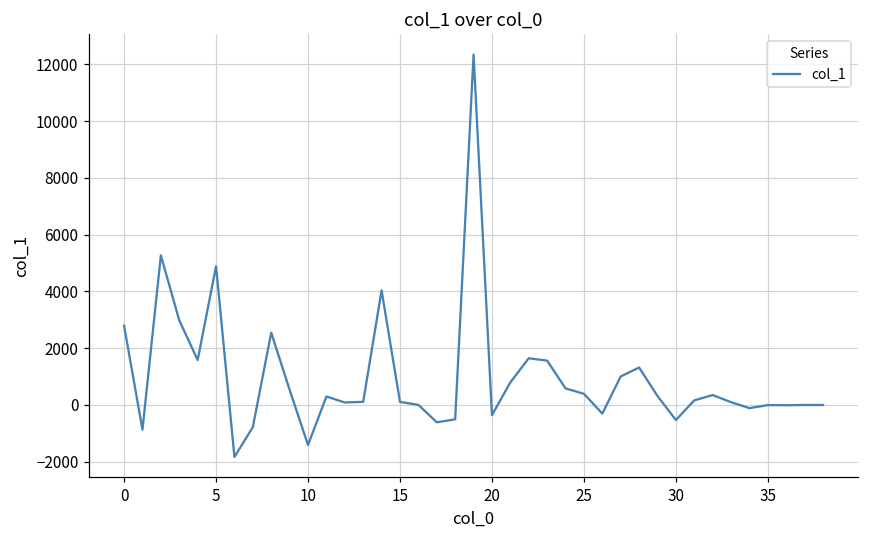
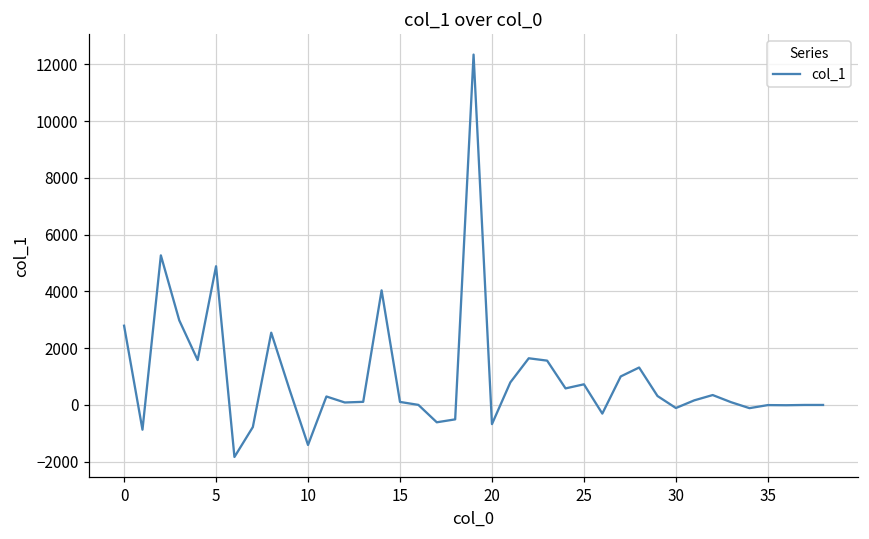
20: -400 -> -700
25: 400 -> 700
30: -500 -> -100
